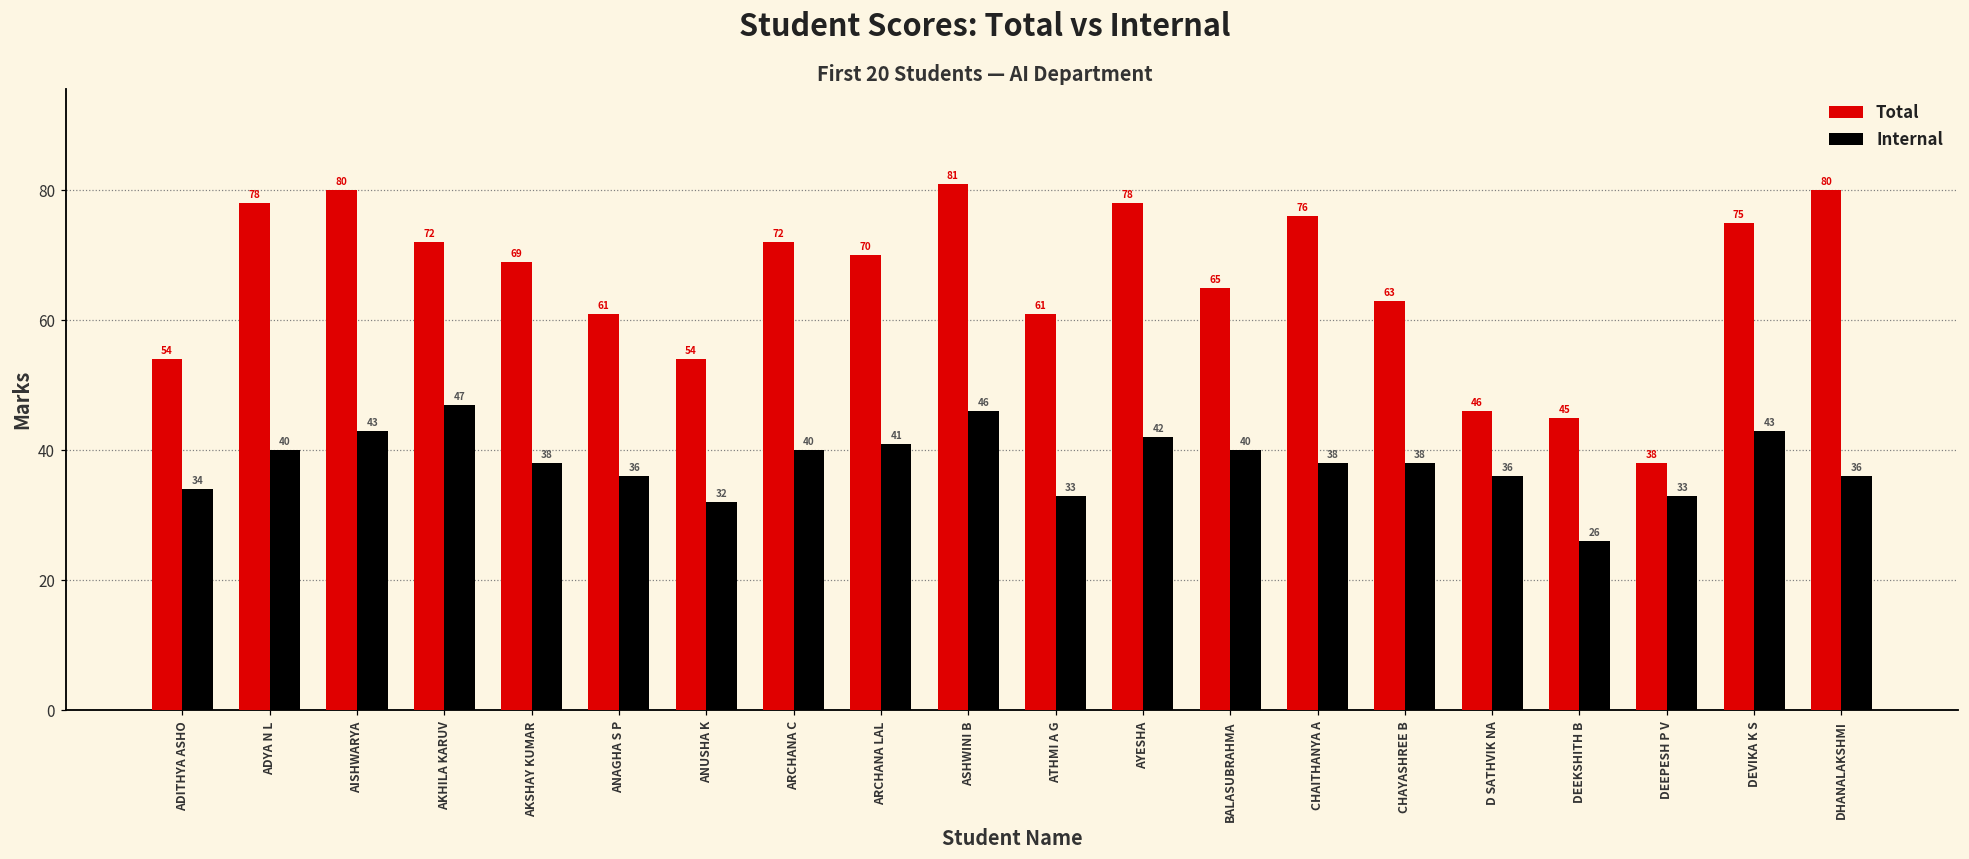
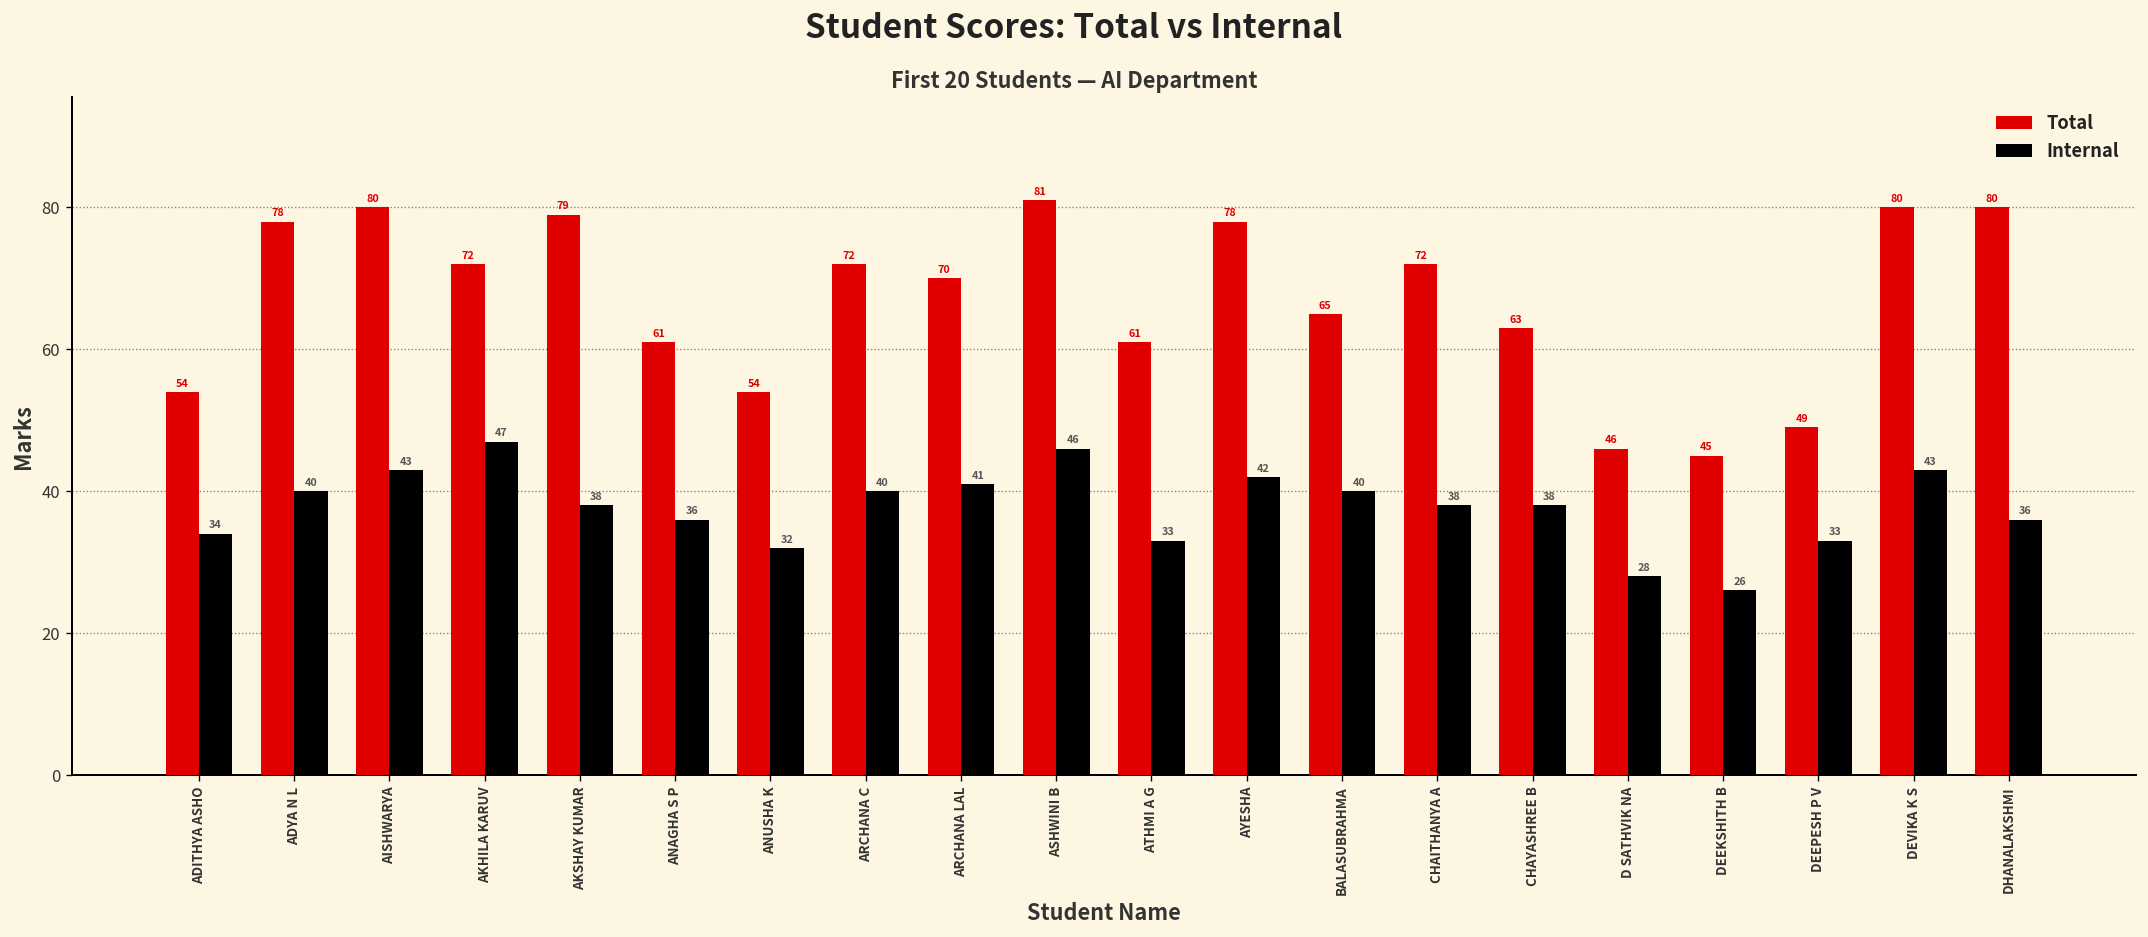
Total, AKSHAY KUMAR: 69 -> 79
Total, CHAITHANYA A: 76 -> 72
Internal, D SATHVIK NA: 36 -> 28
Total, DEEPESH P V: 38 -> 49
Total, DEVIKA K S: 75 -> 80
